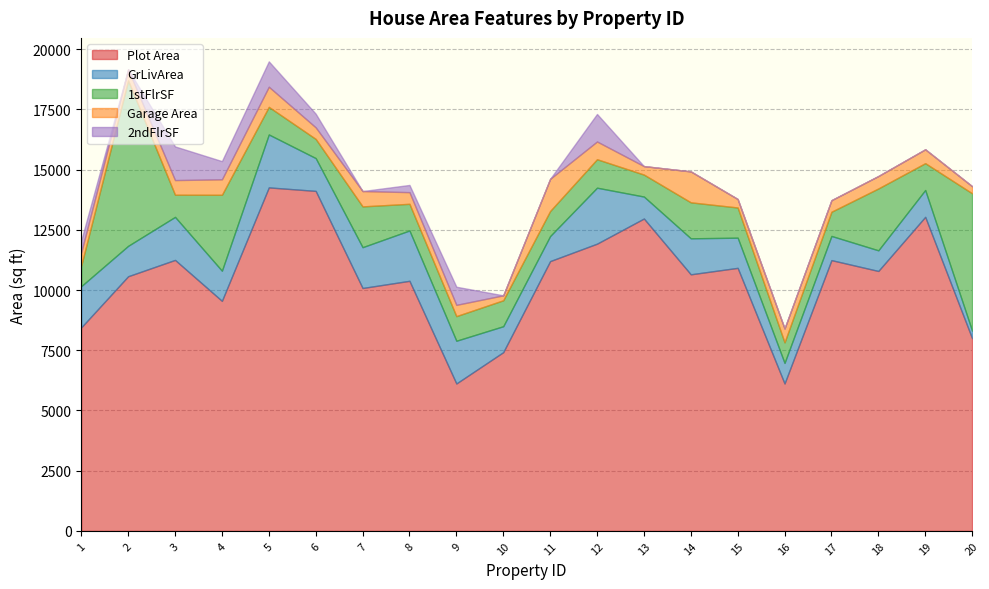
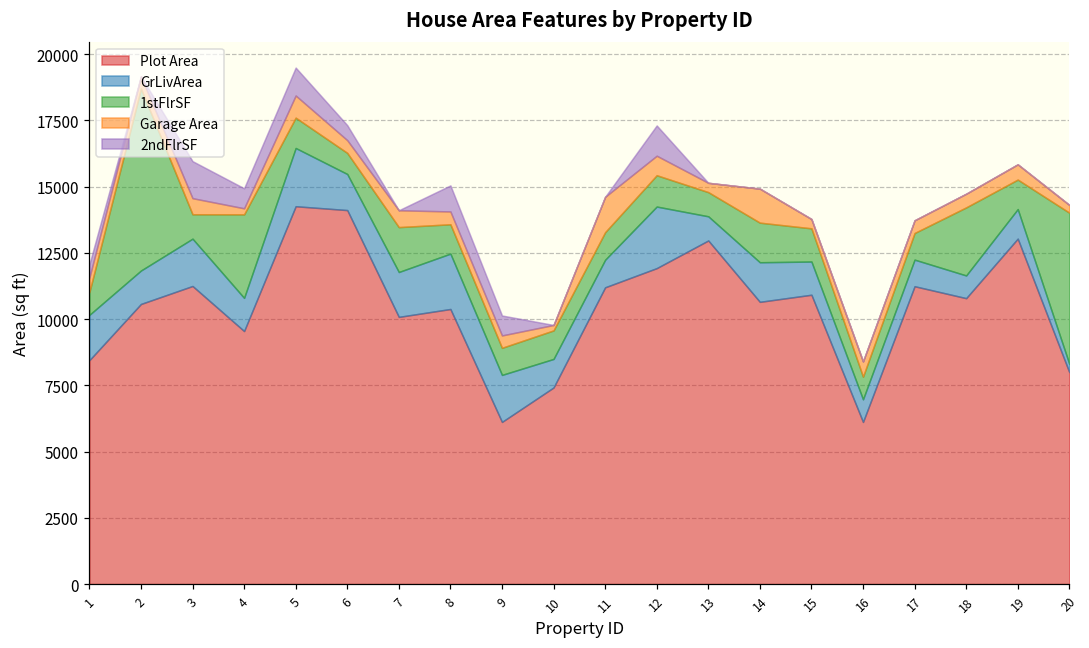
Garage Area, 4: 600 -> 200
2ndFlrSF, 8: 300 -> 1000
